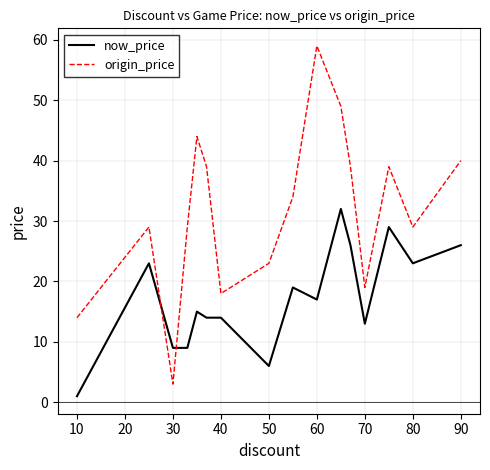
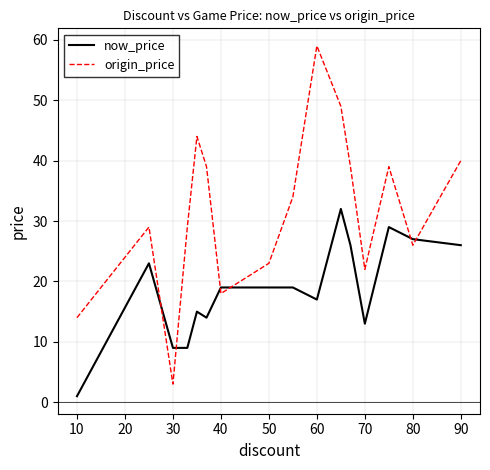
now_price, 40: 14 -> 19
now_price, 50: 6 -> 19
origin_price, 70: 19 -> 22
now_price, 80: 23 -> 27
origin_price, 80: 29 -> 26
